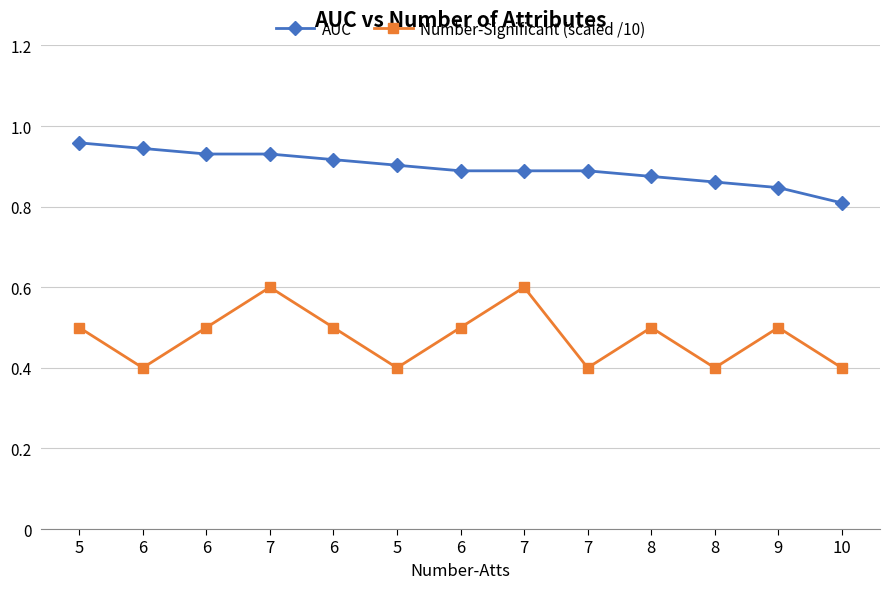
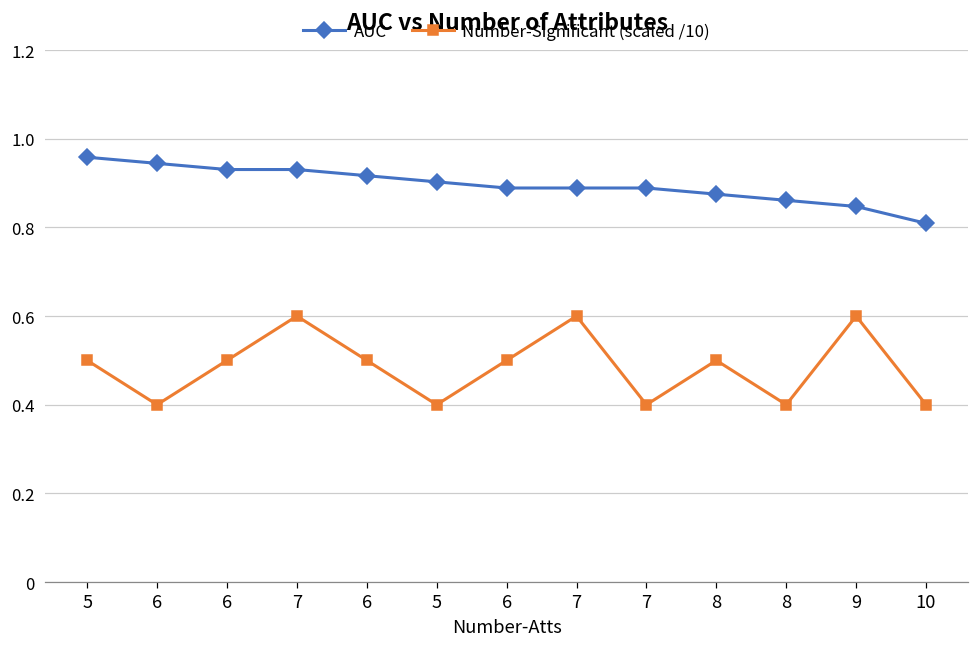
Number-Significant (scaled /10), 9: 0.50 -> 0.60
